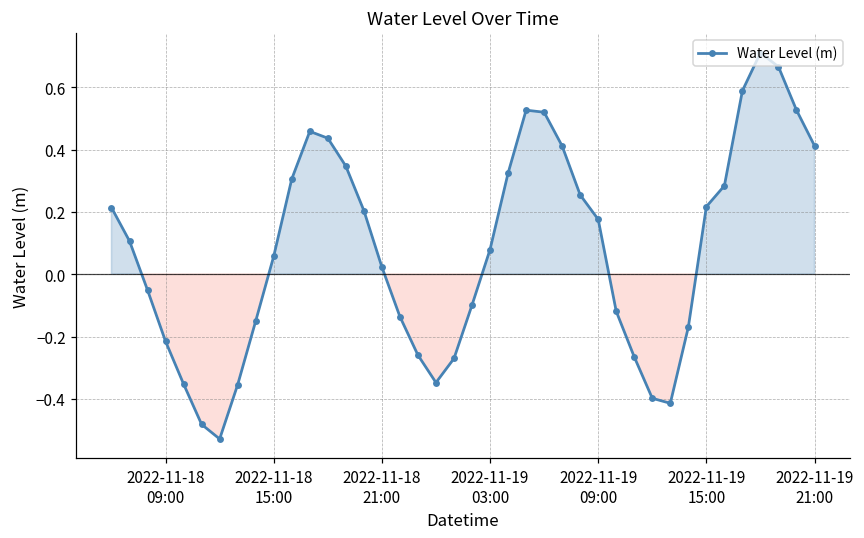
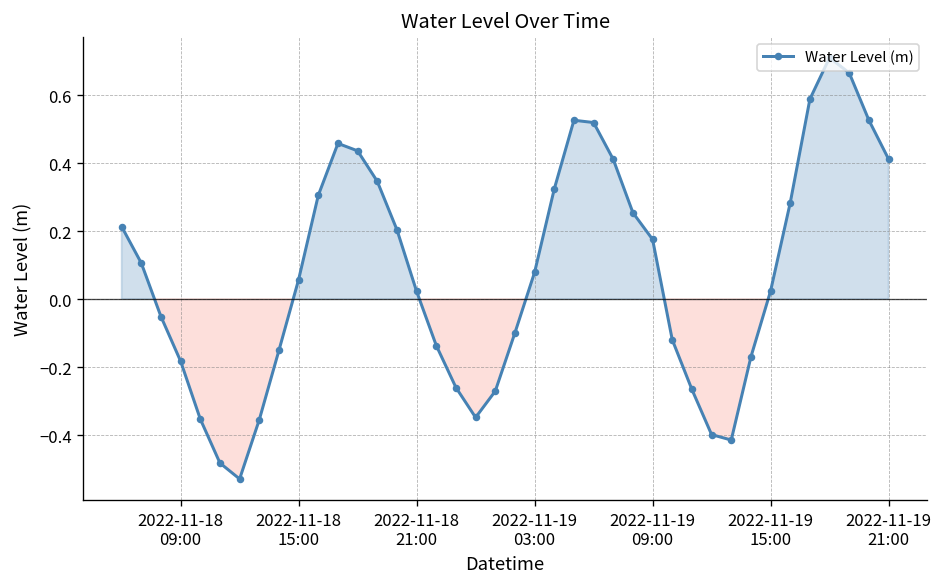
2022-11-18 09:00: -0.22 -> -0.18
2022-11-19 15:00: 0.22 -> 0.02
